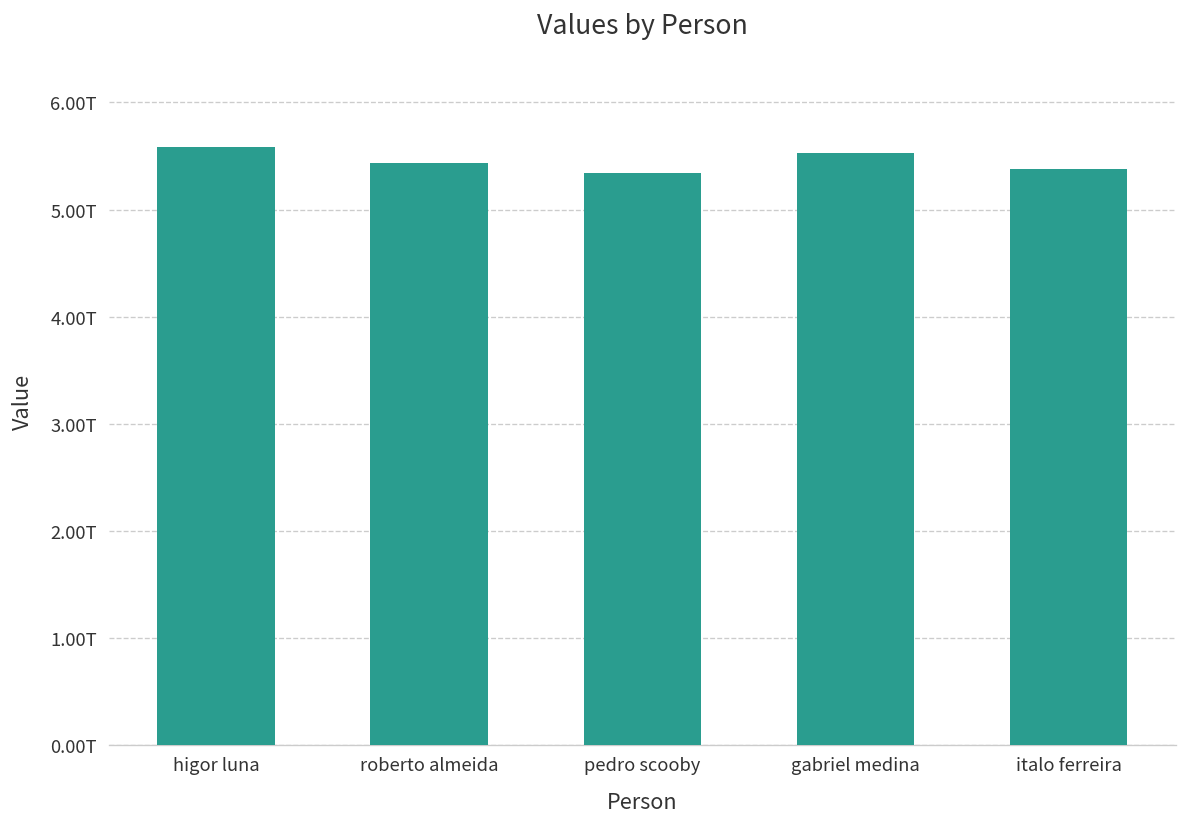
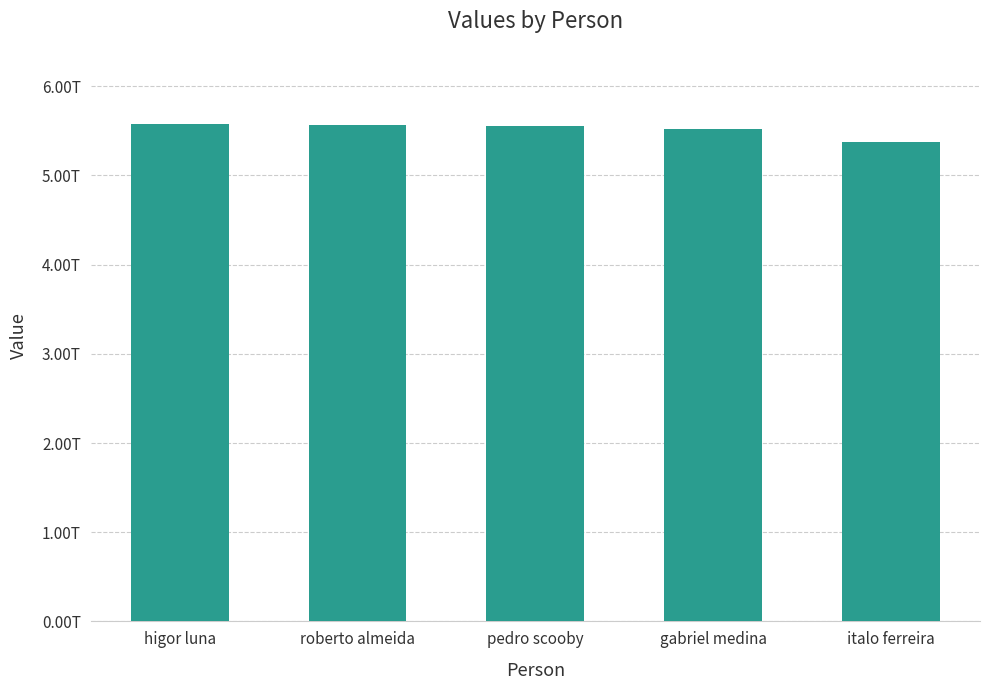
roberto almeida: 5.4T -> 5.6T
pedro scooby: 5.3T -> 5.6T
